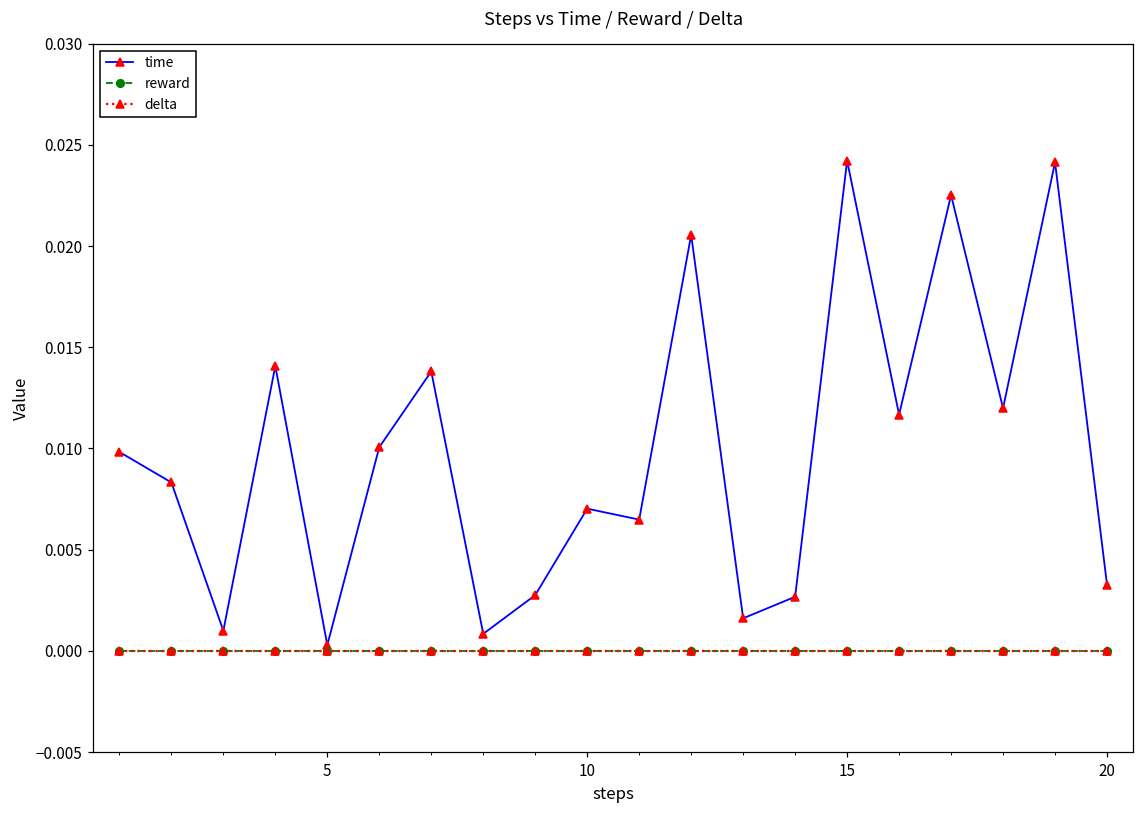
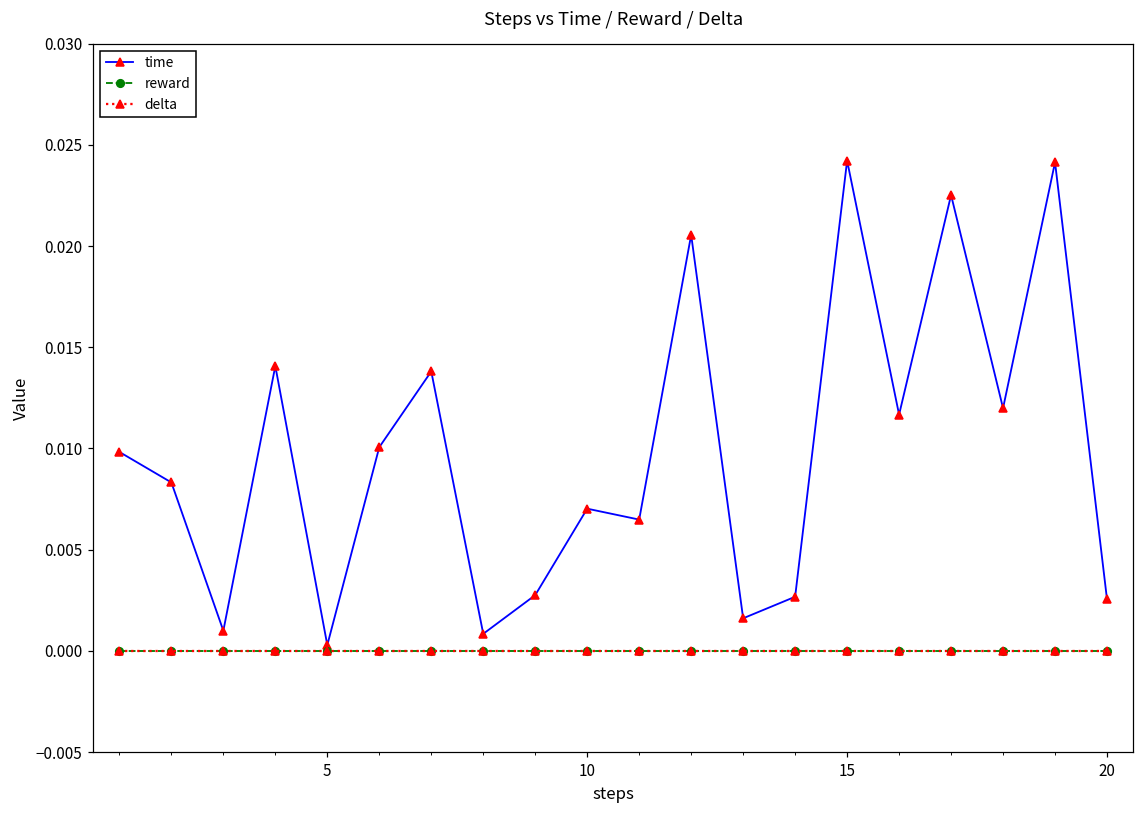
time, 20: 0.0033 -> 0.0025
